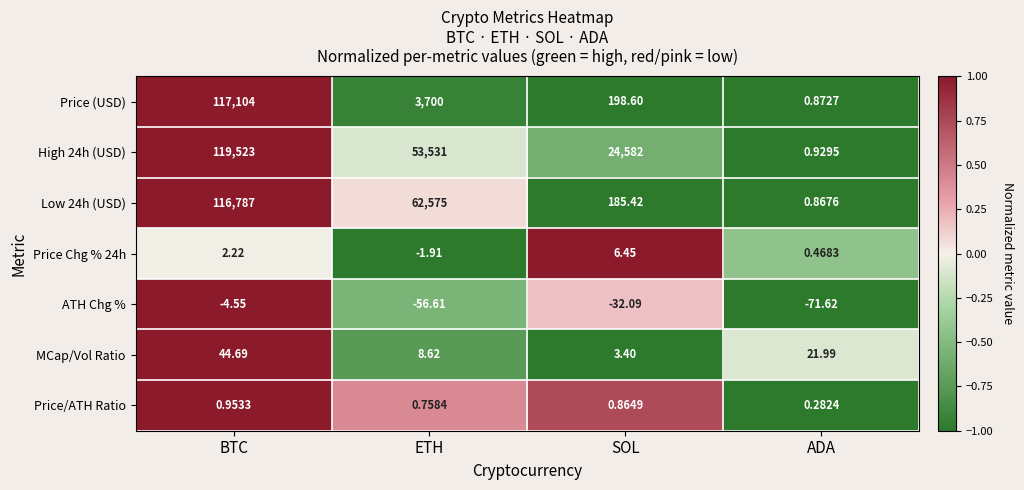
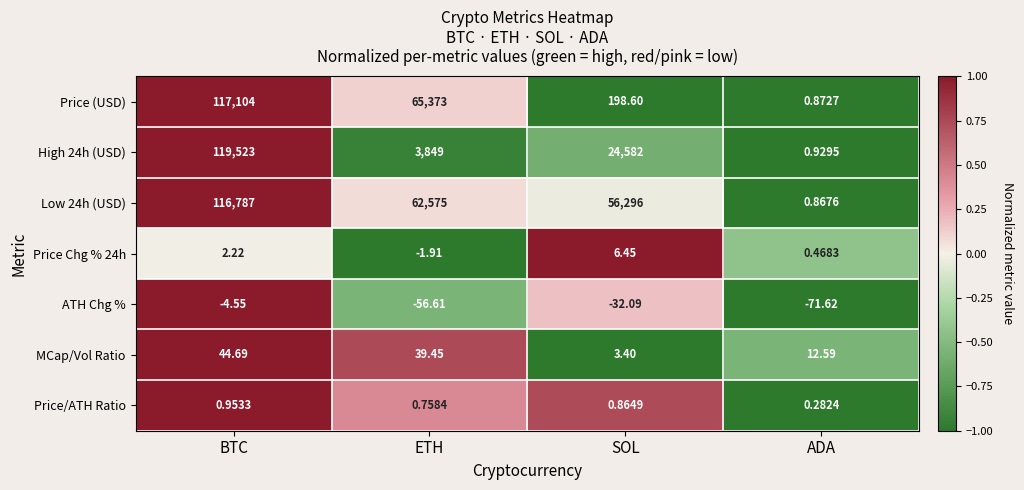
Price (USD), ETH: 3,700 -> 65,373
High 24h (USD), ETH: 53,531 -> 3,849
Low 24h (USD), SOL: 185.42 -> 56,296
MCap/Vol Ratio, ETH: 8.62 -> 39.45
MCap/Vol Ratio, ADA: 21.99 -> 12.59
